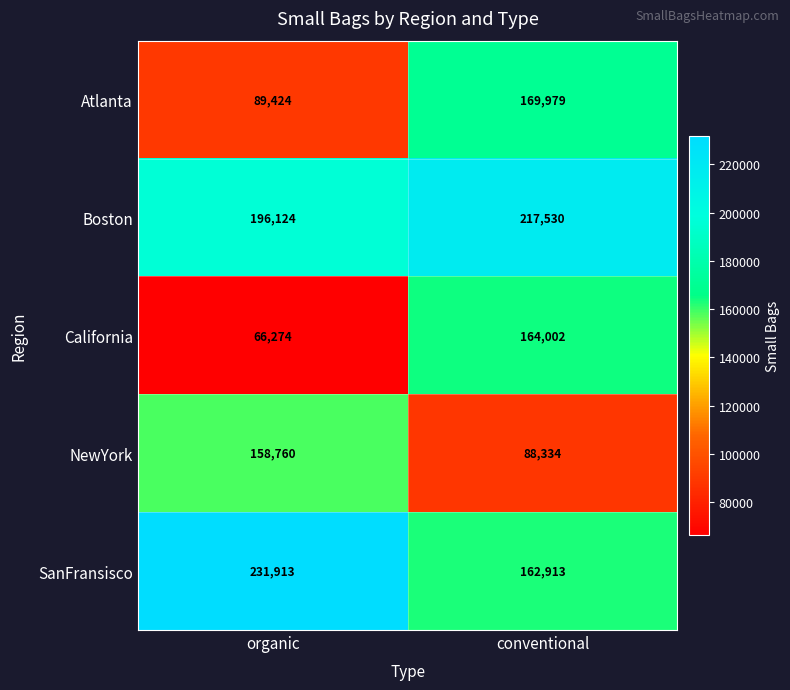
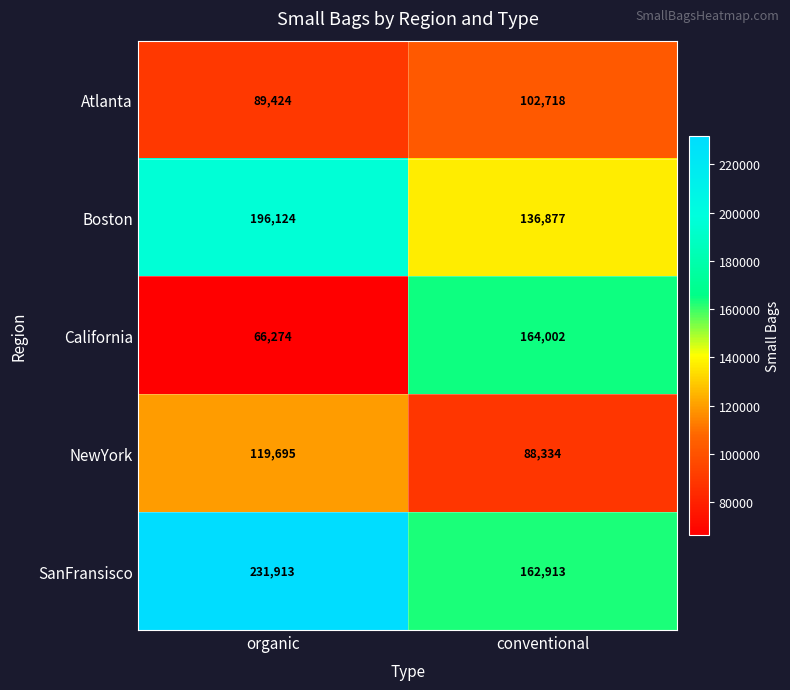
Atlanta, conventional: 169,979 -> 102,718
Boston, conventional: 217,530 -> 136,877
NewYork, organic: 158,760 -> 119,695
